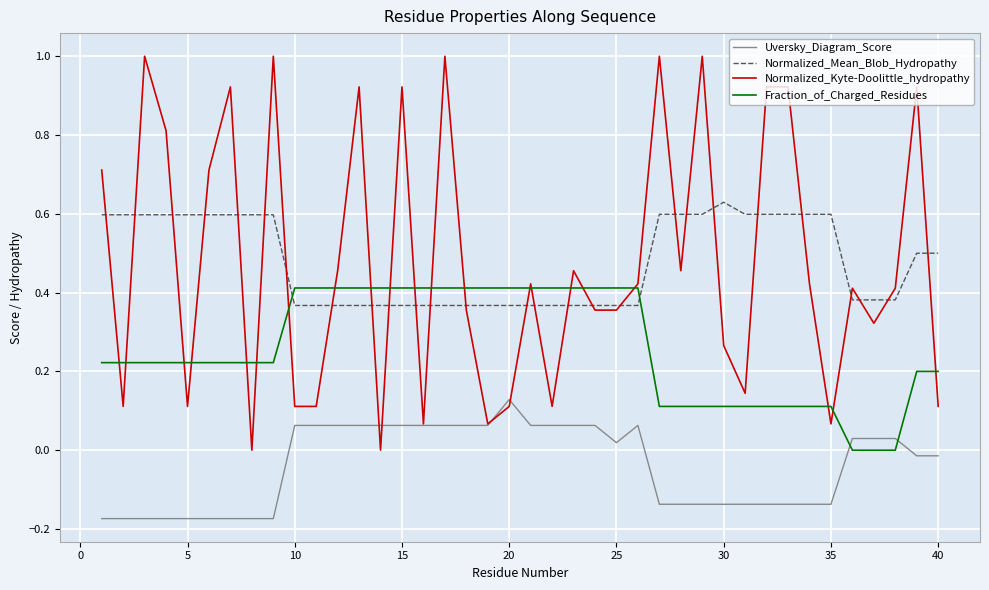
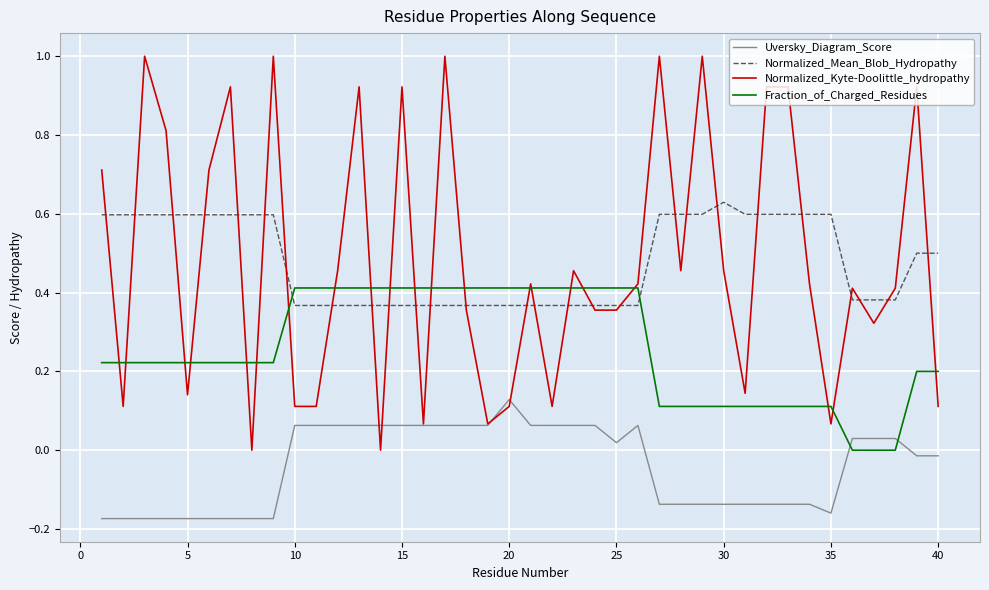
Normalized_Kyte-Doolittle_hydropathy, 5: 0.11 -> 0.14
Normalized_Kyte-Doolittle_hydropathy, 30: 0.27 -> 0.46
Uversky_Diagram_Score, 35: -0.14 -> -0.16
